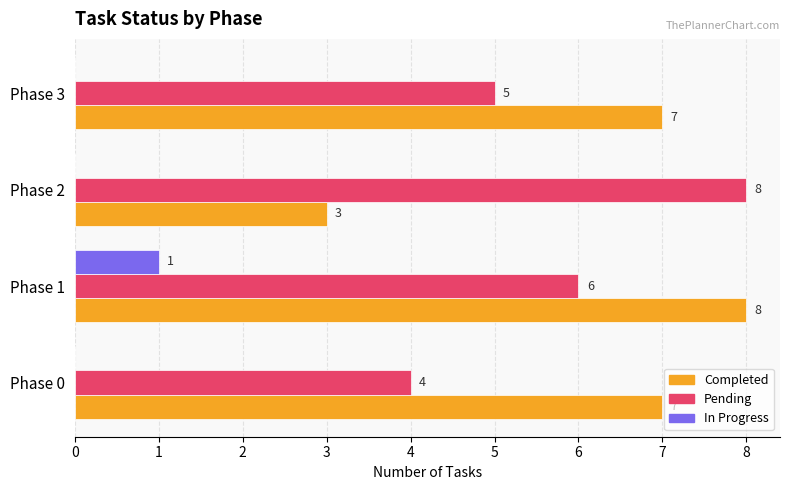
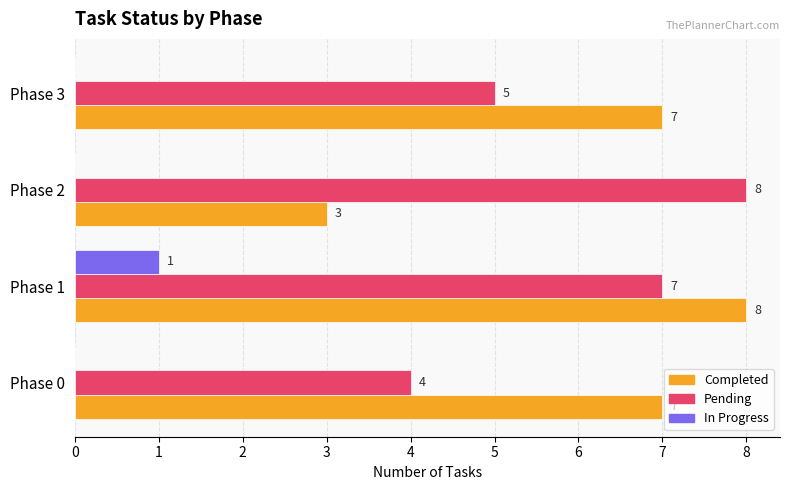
Pending, Phase 1: 6 -> 7
